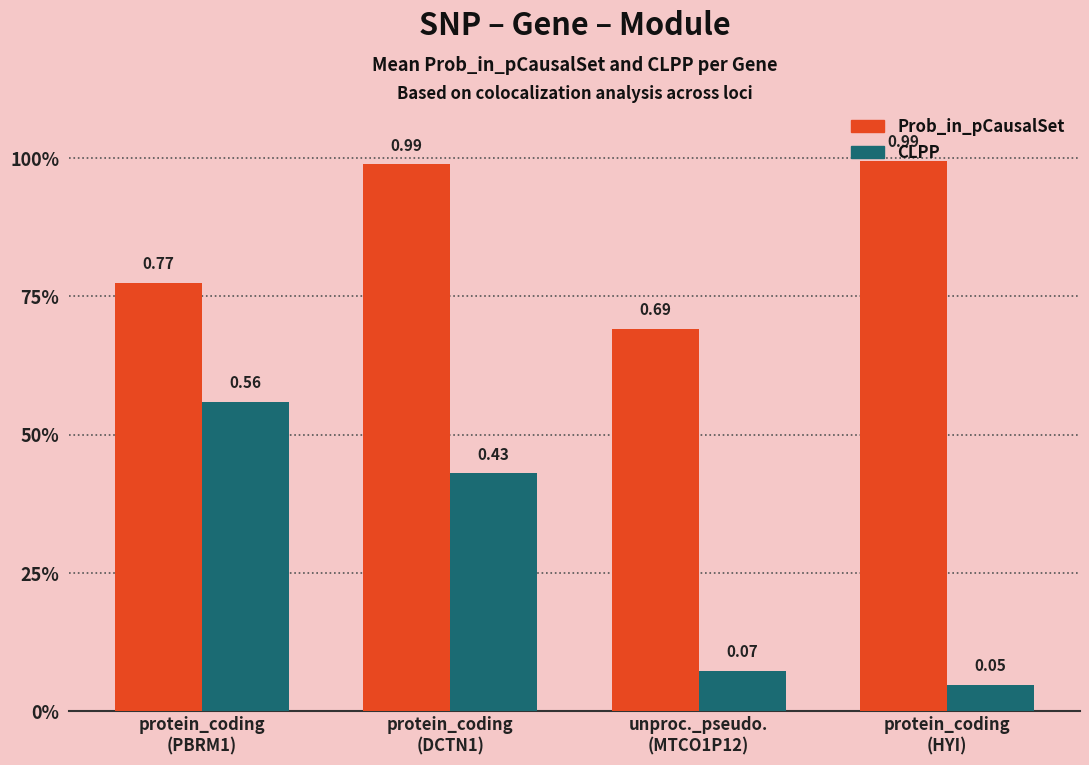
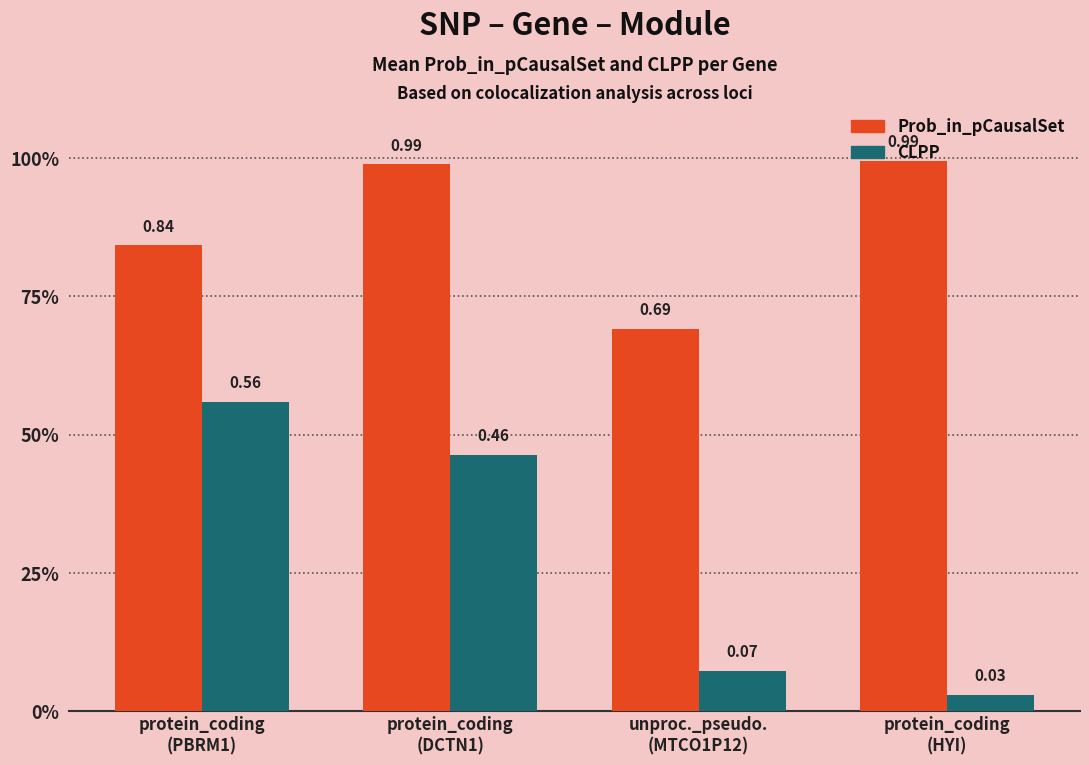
Prob_in_pCausalSet, protein_coding (PBRM1): 0.77 -> 0.84
CLPP, protein_coding (DCTN1): 0.43 -> 0.46
CLPP, protein_coding (HYI): 0.05 -> 0.03
